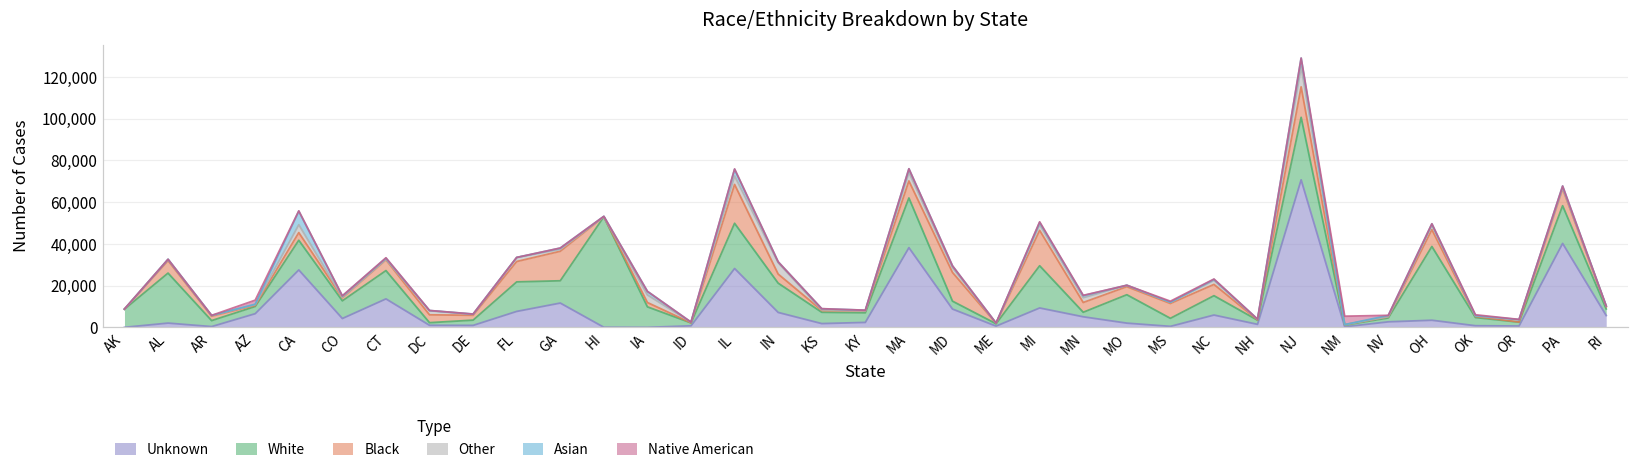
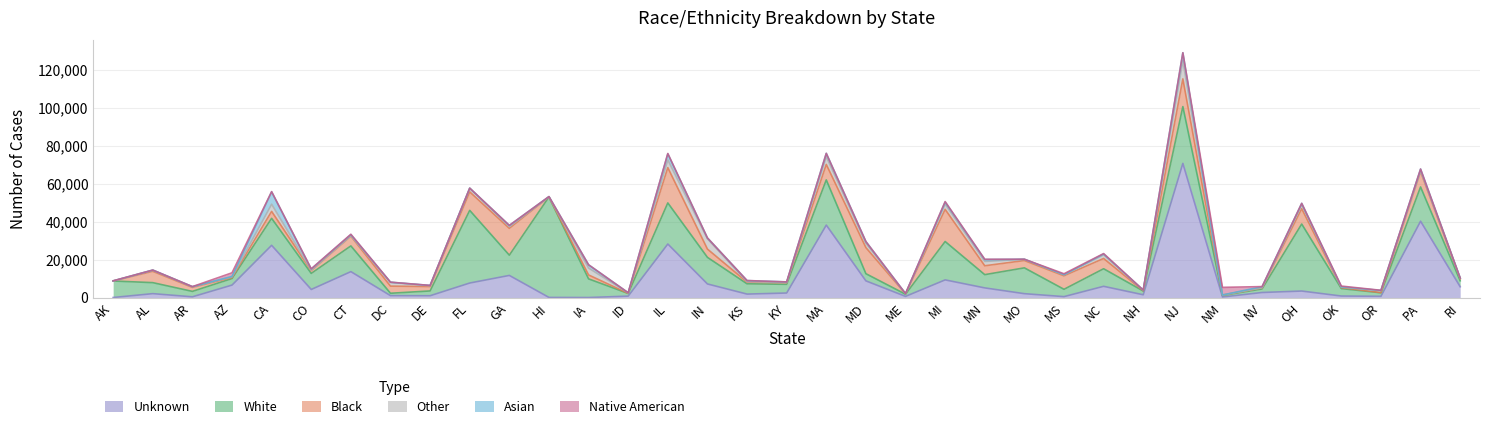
White, AL: 24,000 -> 6,000
White, FL: 14,000 -> 38,000
White, MN: 2,000 -> 7,000
